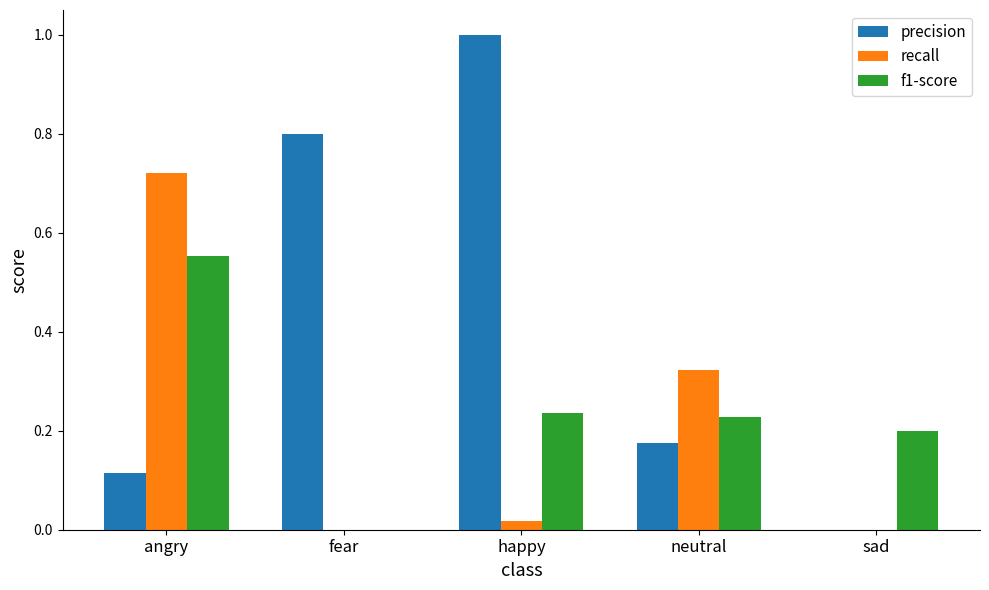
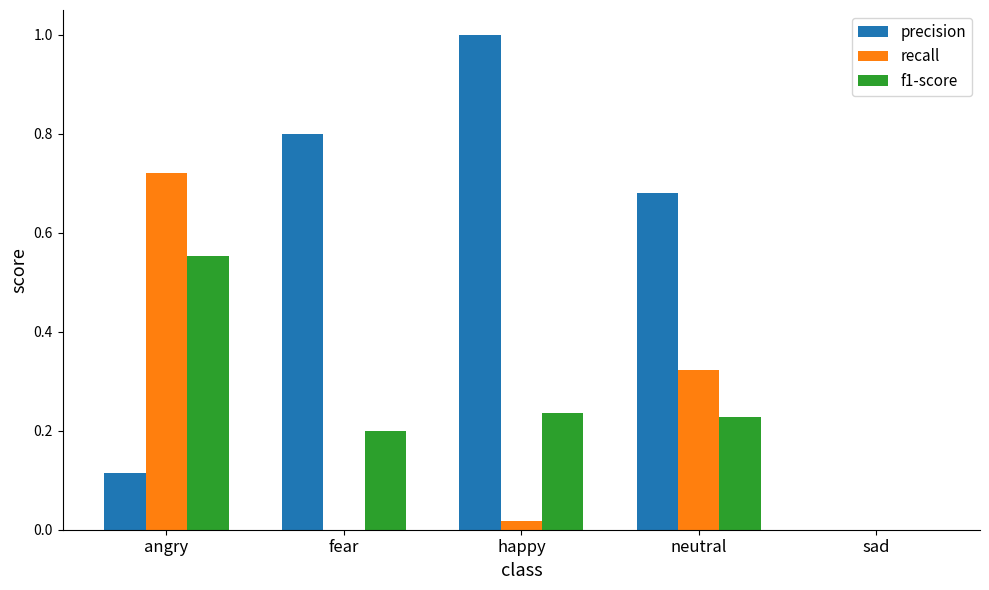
f1-score, fear: 0.0 -> 0.2
precision, neutral: 0.18 -> 0.68
f1-score, sad: 0.2 -> 0.0
